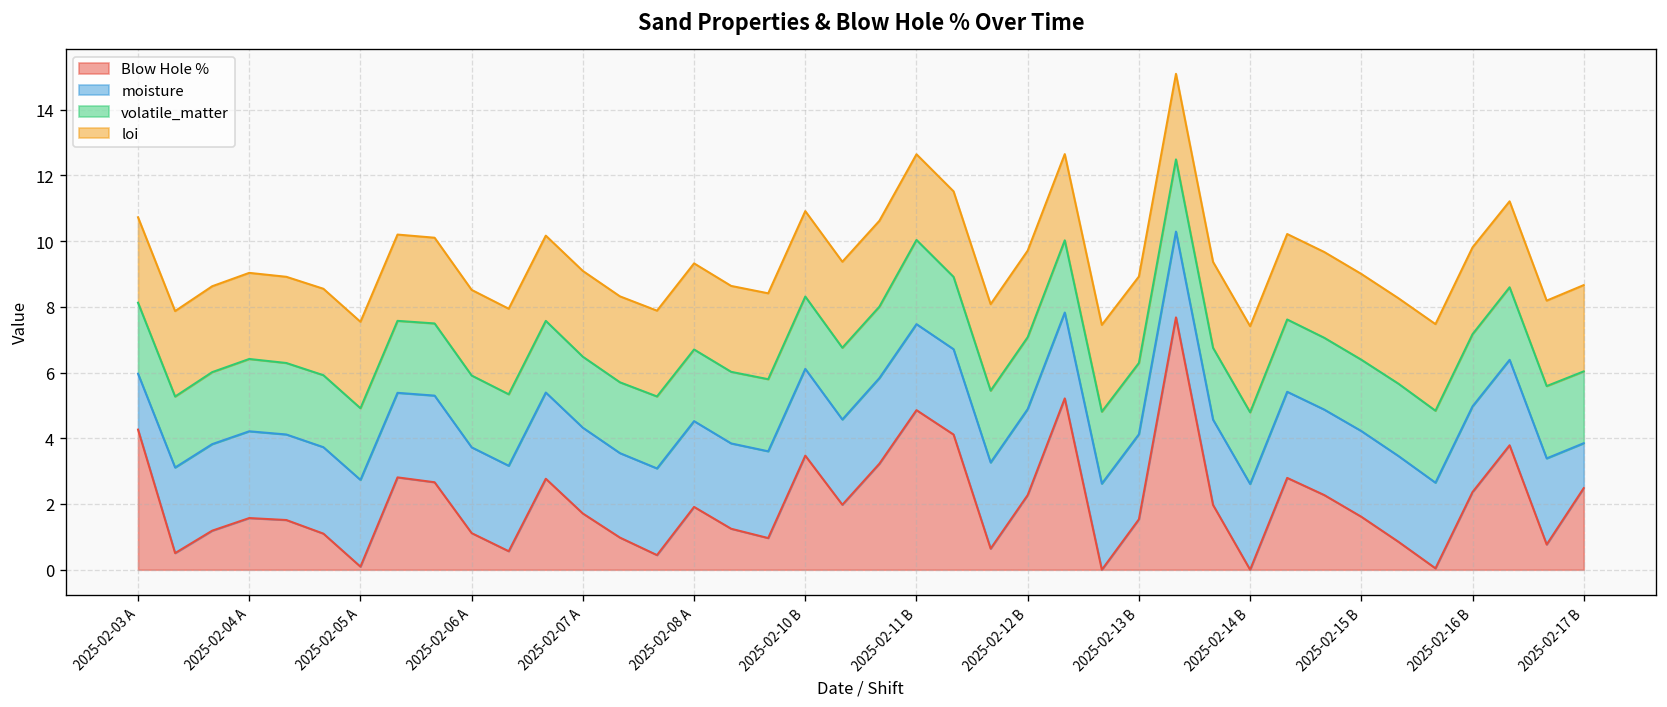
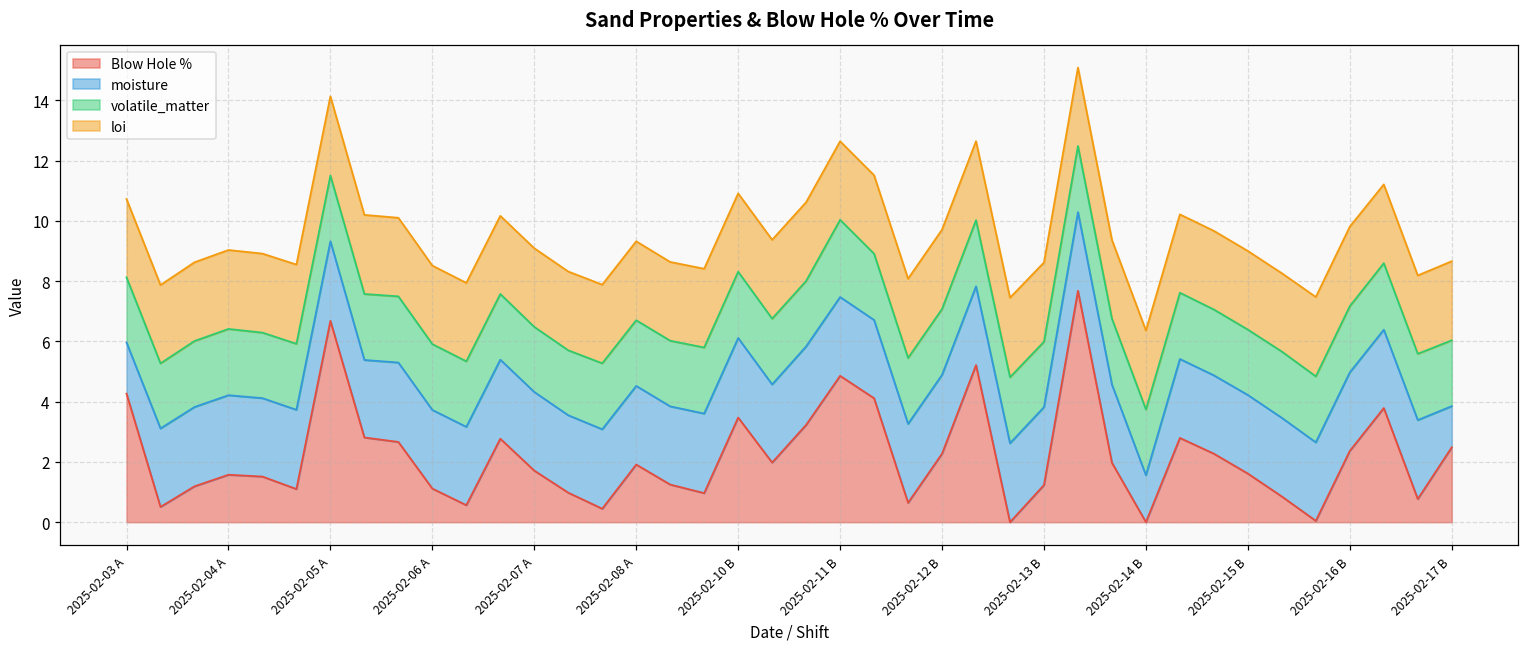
Blow Hole %, 2025-02-05 A: 0.1 -> 6.7
Blow Hole %, 2025-02-13 B: 1.5 -> 1.2
moisture, 2025-02-14 B: 2.6 -> 1.6
